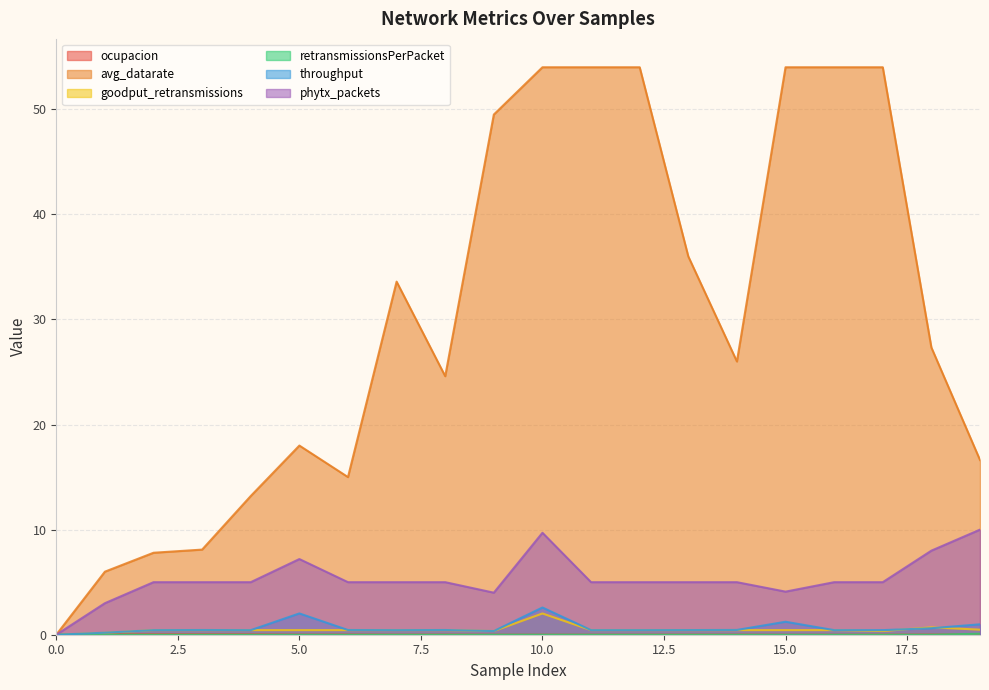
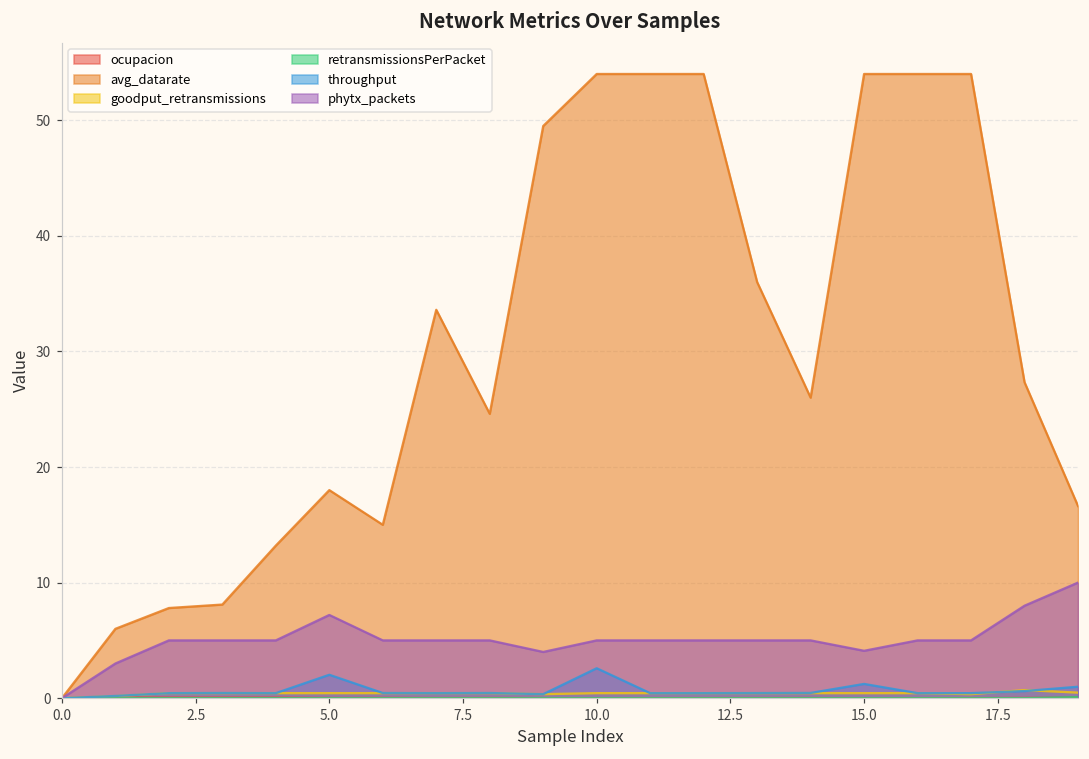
goodput_retransmissions, 10.0: 2.0 -> 0.4
phytx_packets, 10.0: 9.7 -> 5.0
